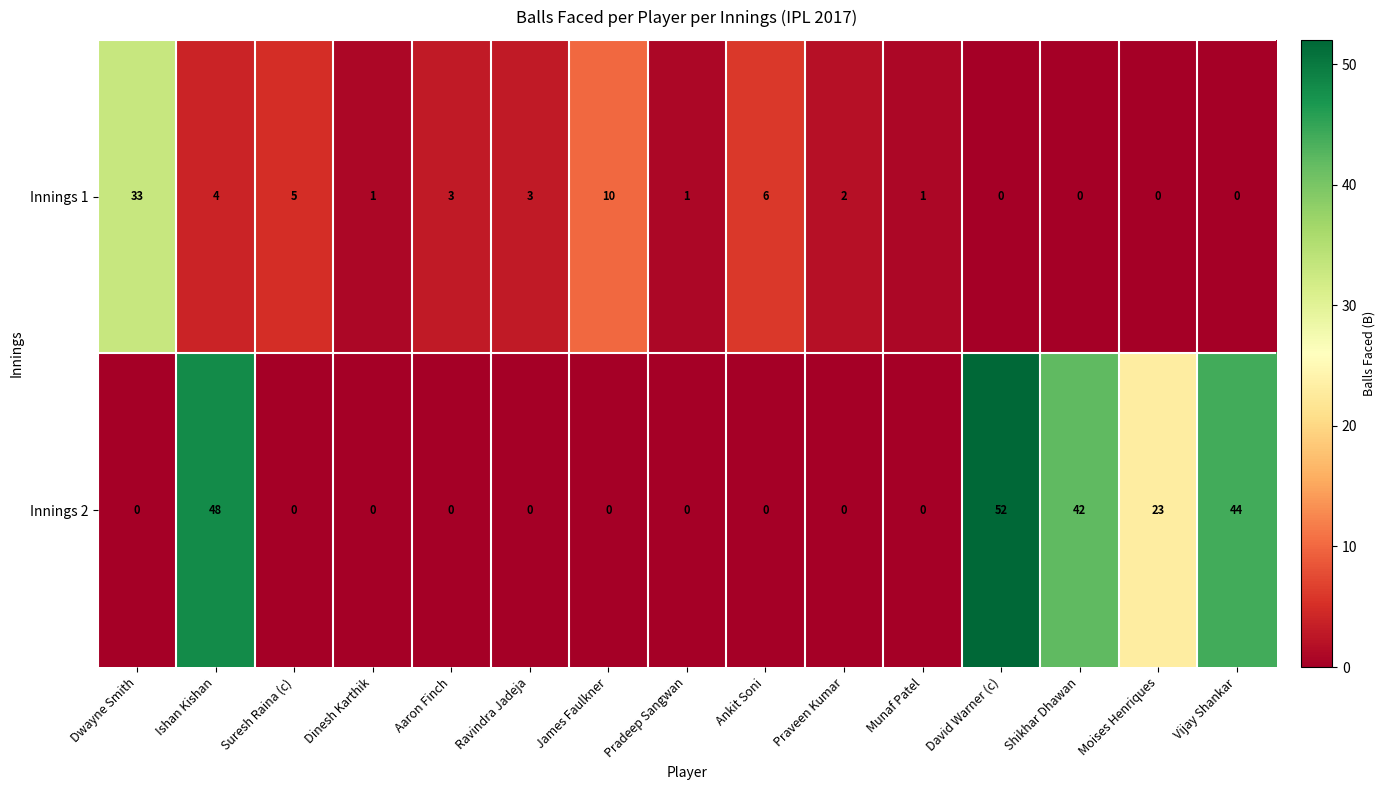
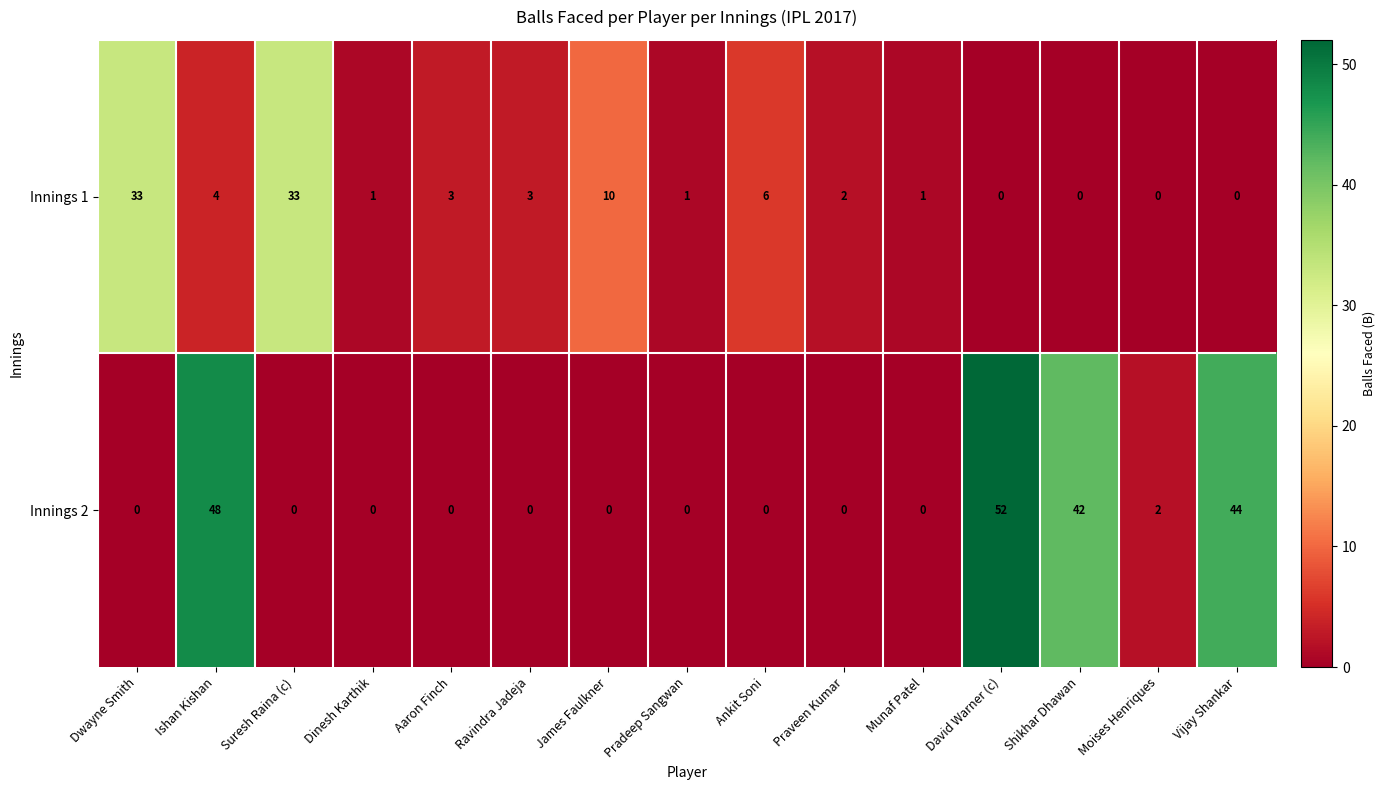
Innings 1, Suresh Raina (c): 5 -> 33
Innings 2, Moises Henriques: 23 -> 2
